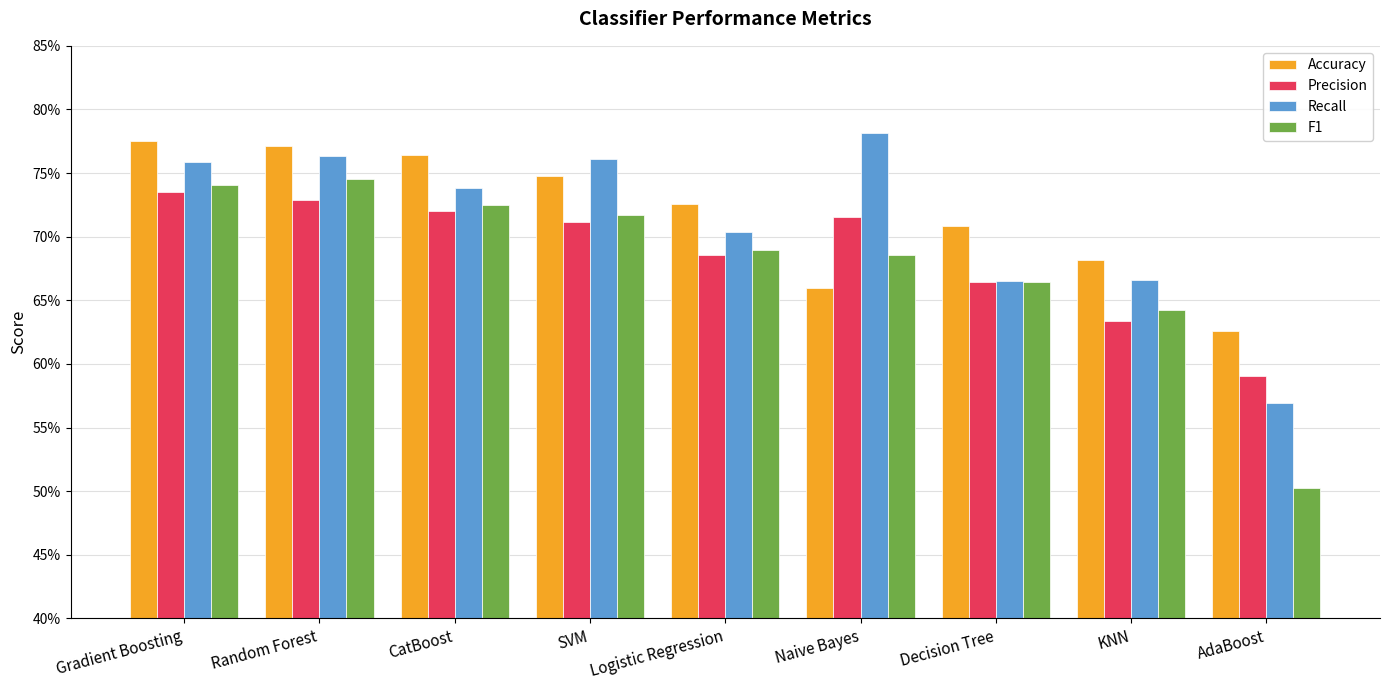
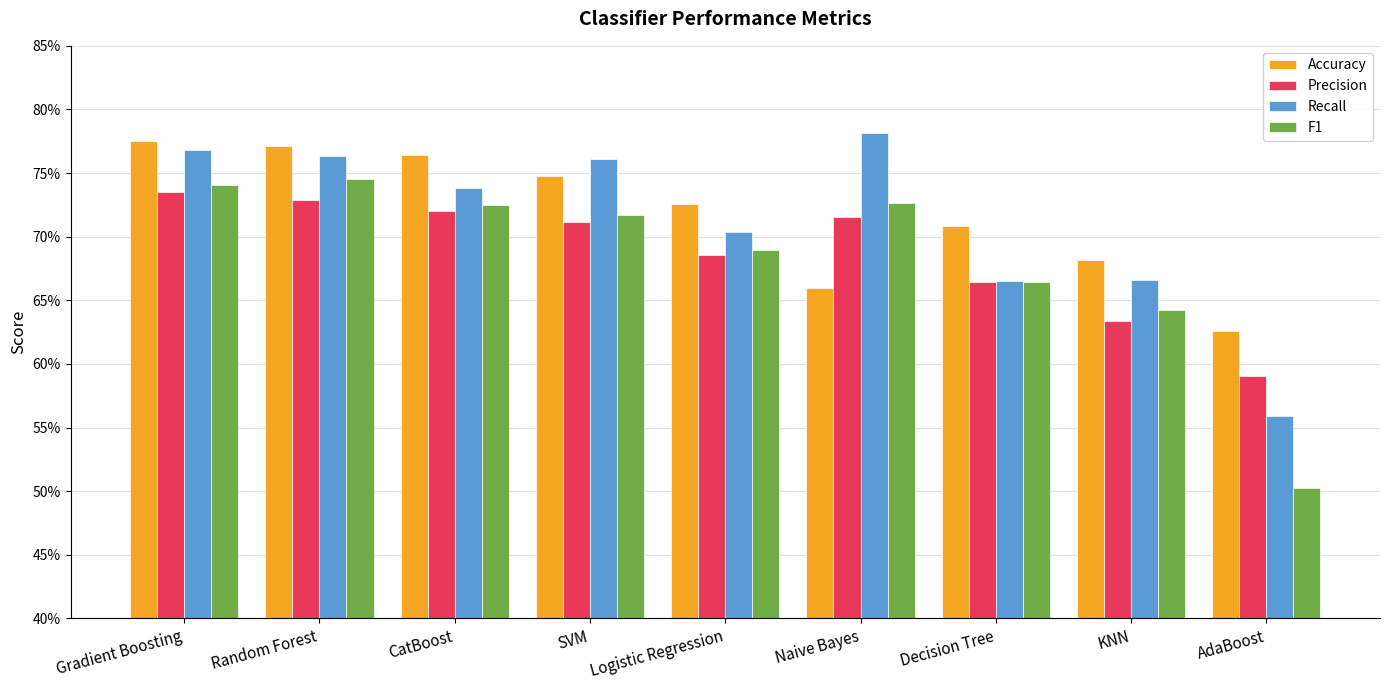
Recall, Gradient Boosting: 75.8% -> 76.8%
F1, Naive Bayes: 68.6% -> 72.7%
Recall, AdaBoost: 56.9% -> 55.9%
